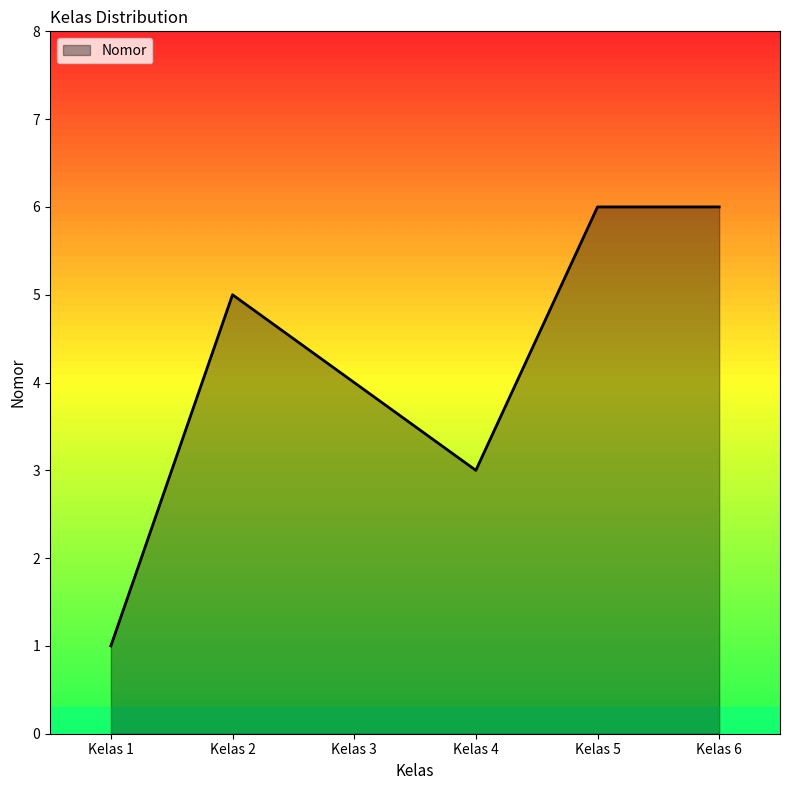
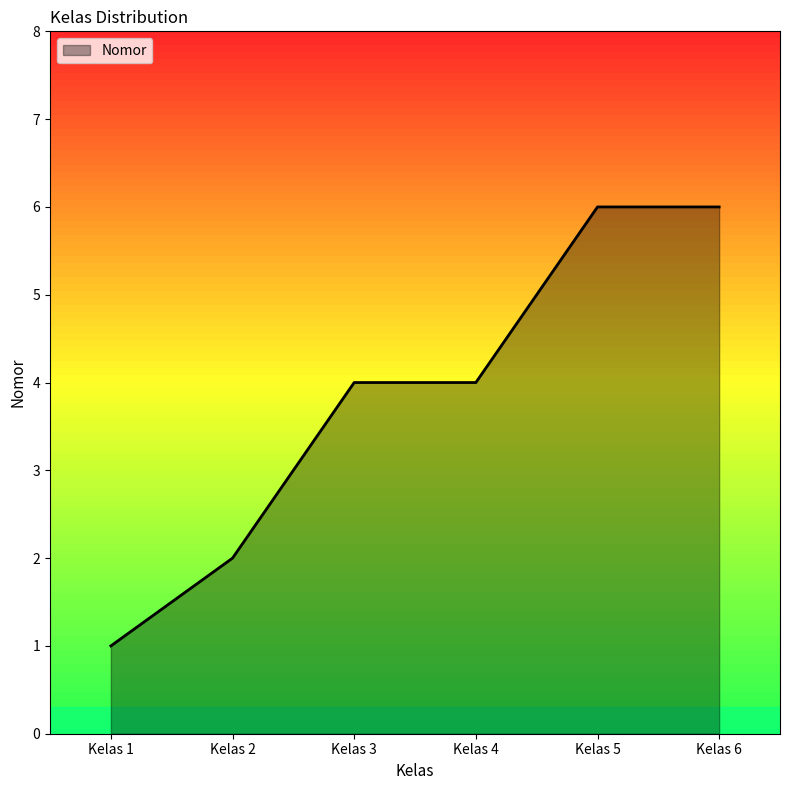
Kelas 2: 5 -> 2
Kelas 4: 3 -> 4
